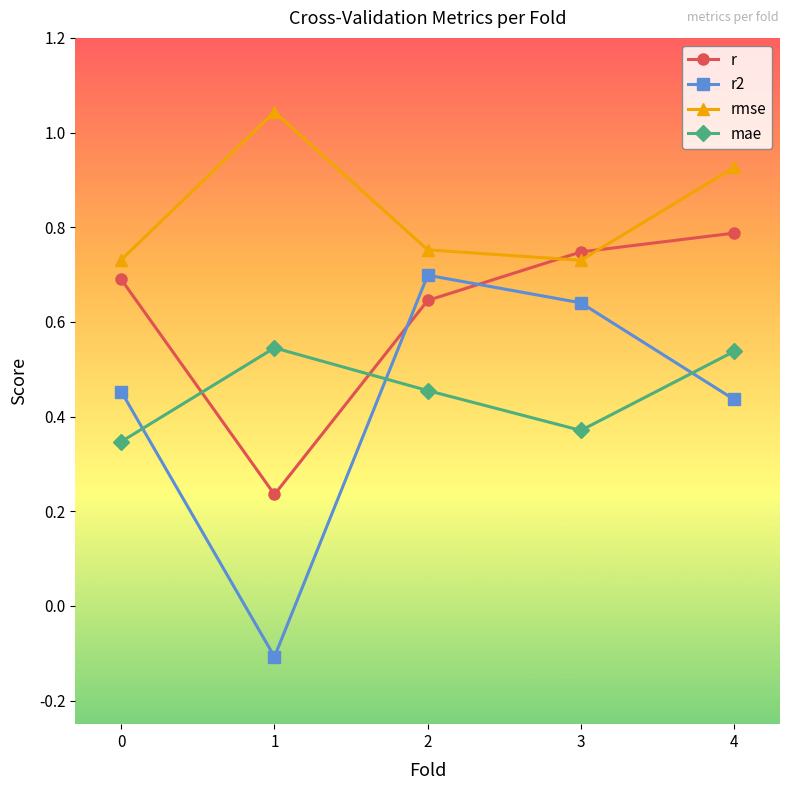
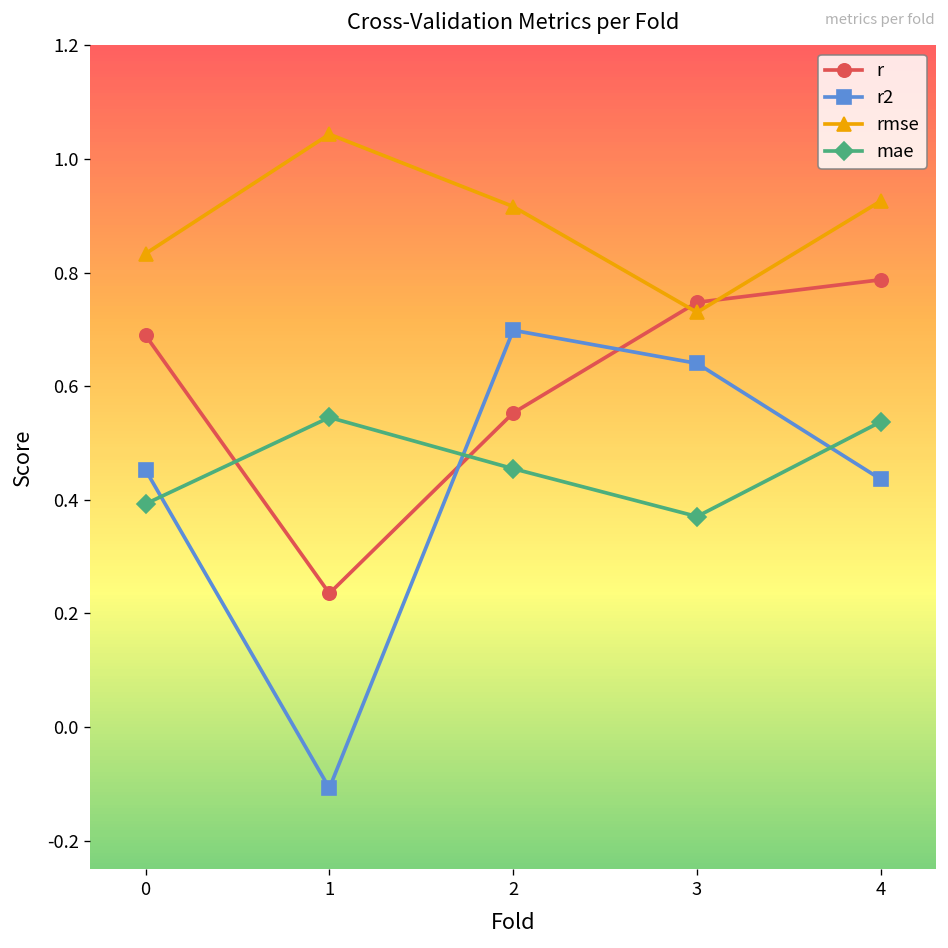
rmse, 0: 0.73 -> 0.83
mae, 0: 0.35 -> 0.39
r, 2: 0.65 -> 0.55
rmse, 2: 0.75 -> 0.92
